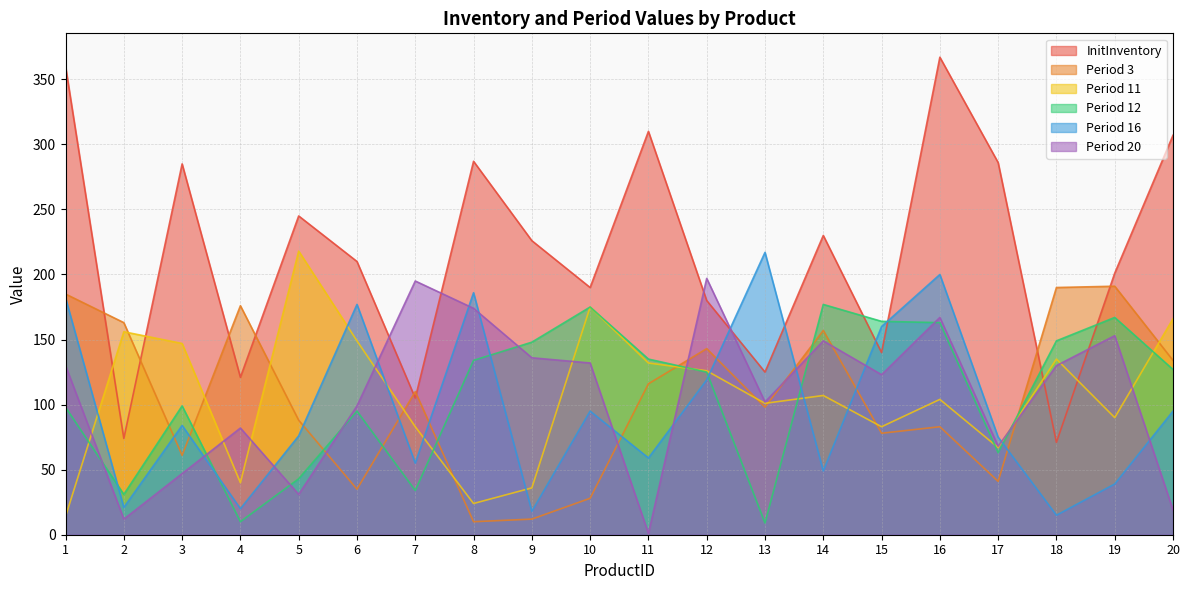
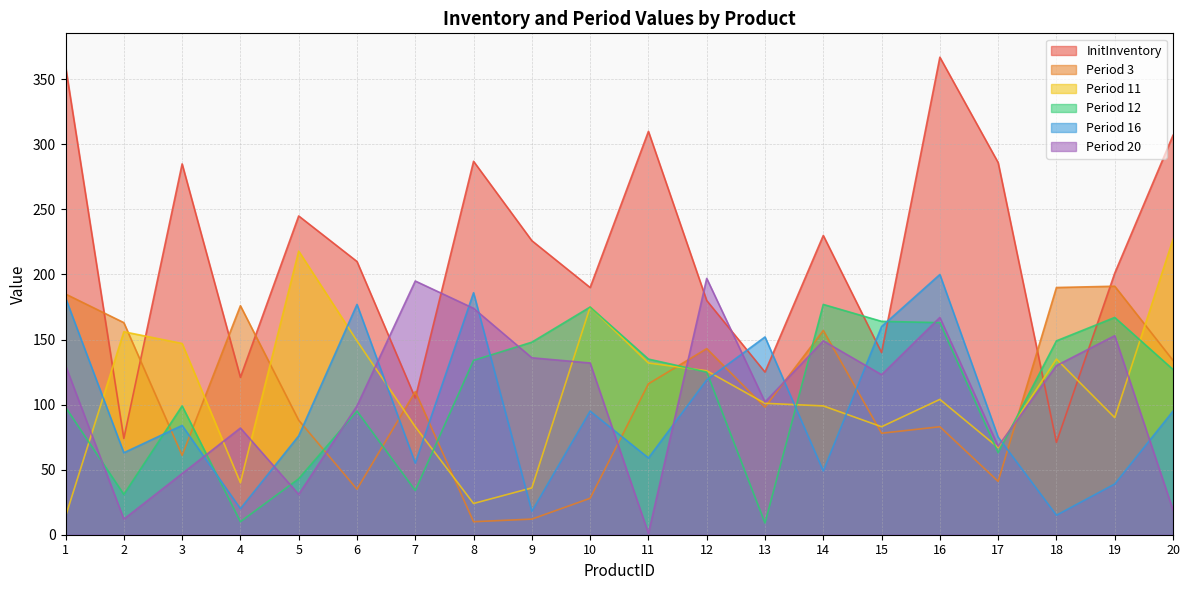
Period 16, 2: 21 -> 63
Period 16, 13: 217 -> 152
Period 11, 14: 107 -> 99
Period 11, 20: 166 -> 227
